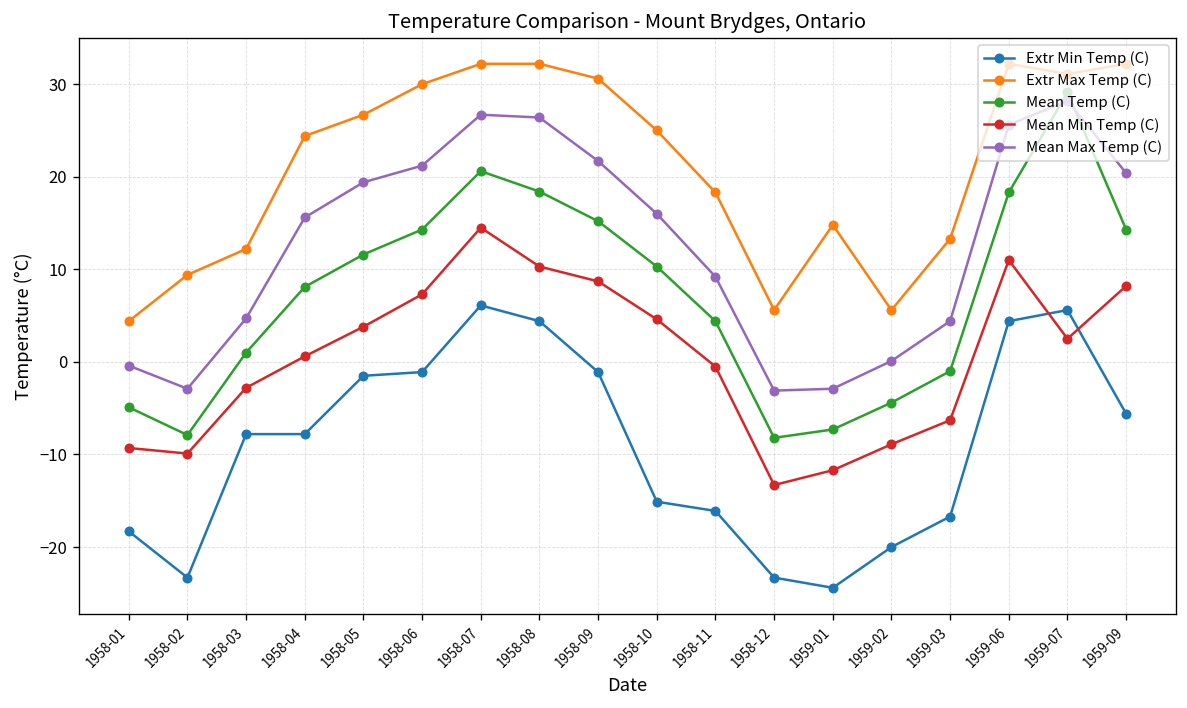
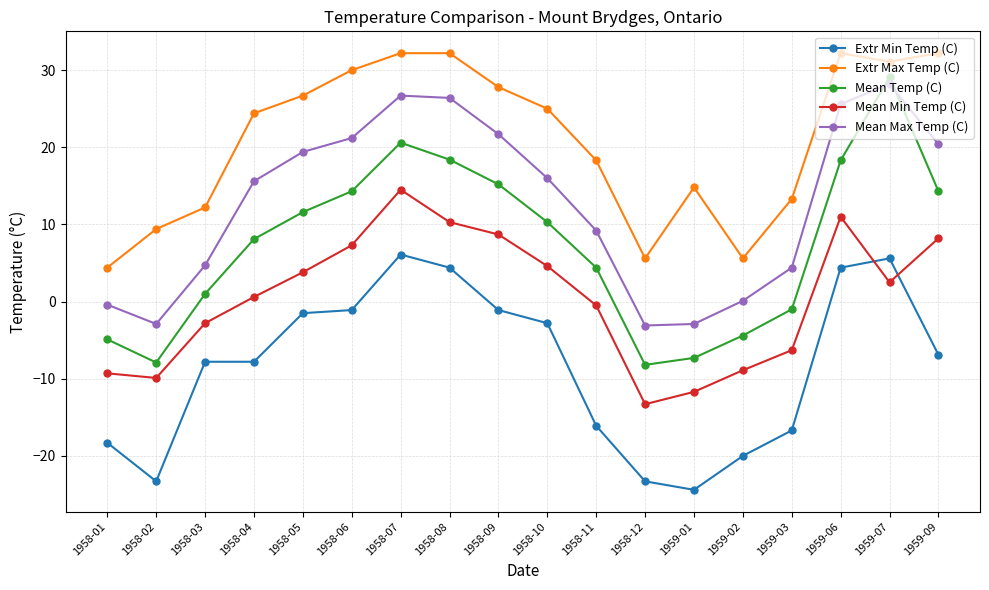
Extr Max Temp (C), 1958-09: 31 -> 28
Extr Min Temp (C), 1958-10: -15 -> -3
Extr Min Temp (C), 1959-09: -6 -> -7
